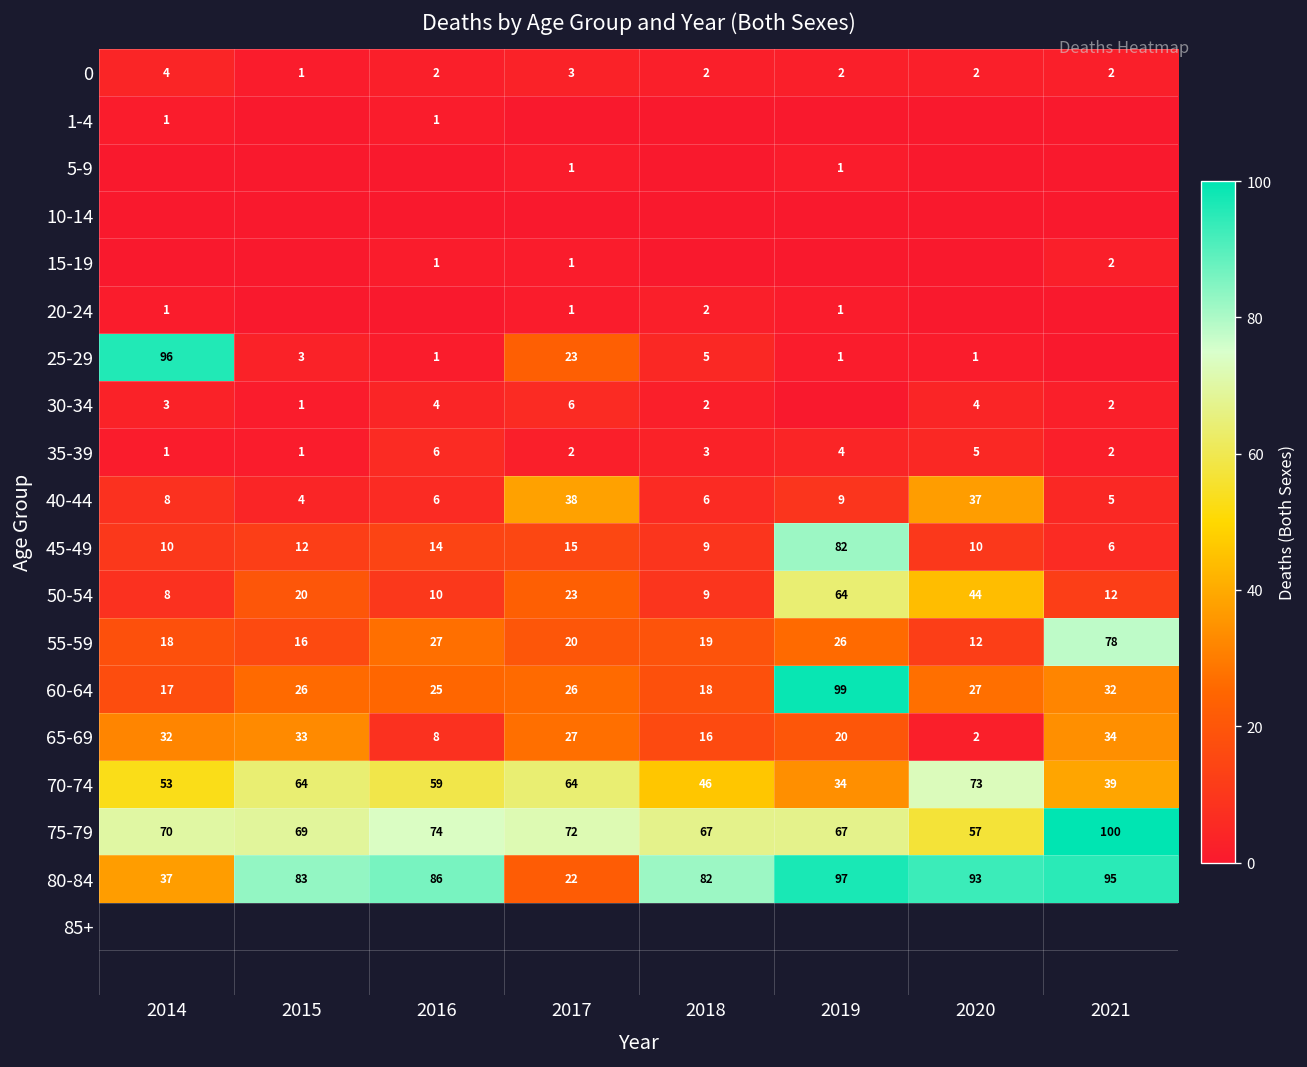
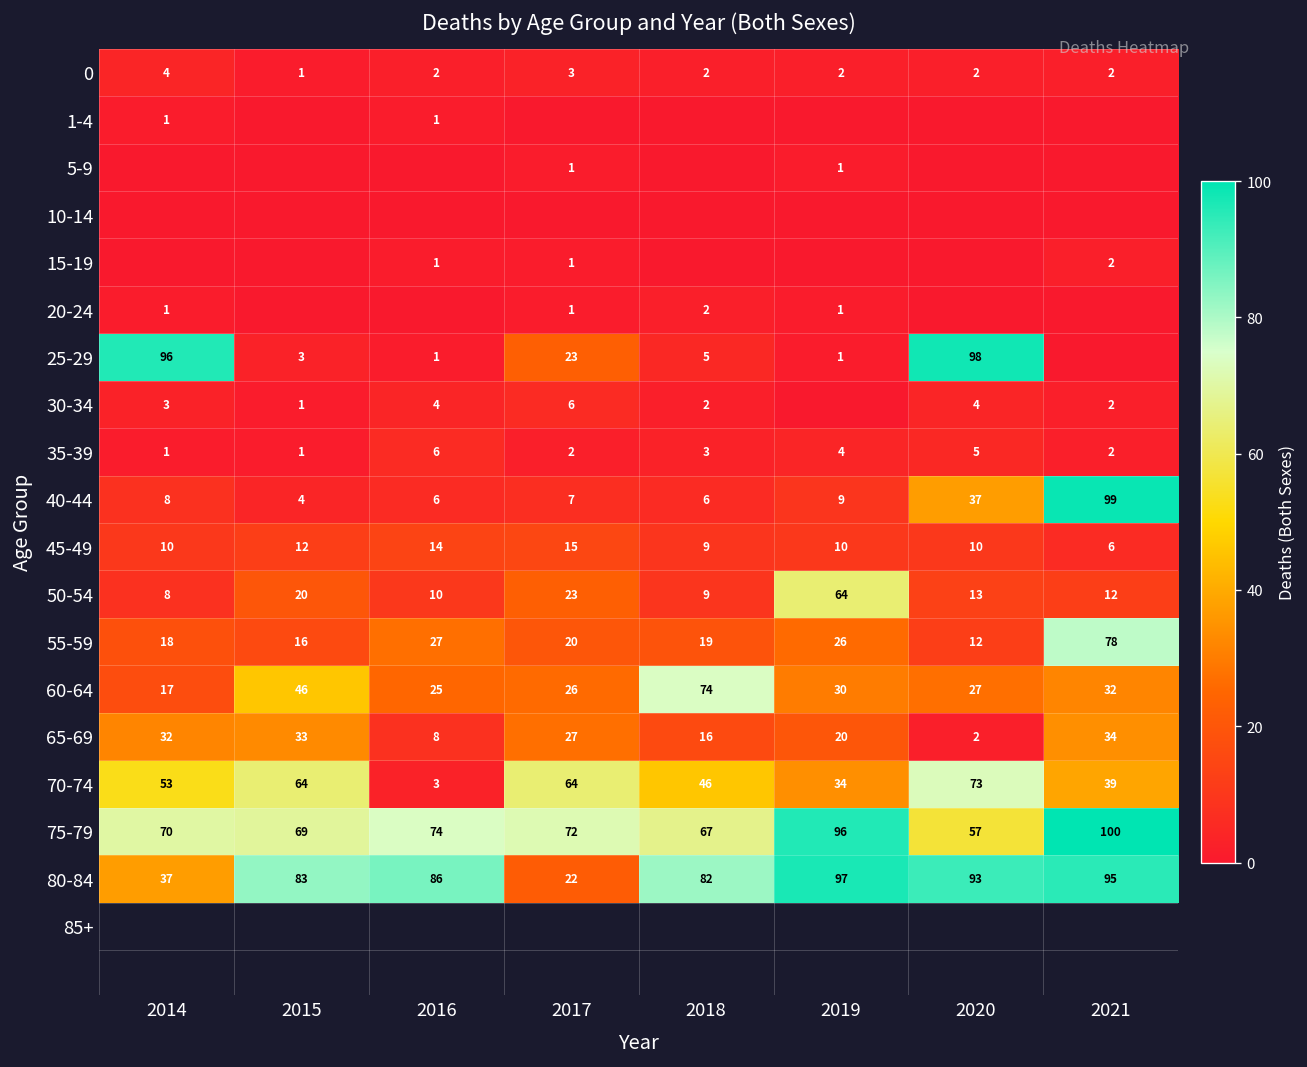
25-29, 2020: 1 -> 98
40-44, 2017: 38 -> 7
40-44, 2021: 5 -> 99
45-49, 2019: 82 -> 10
50-54, 2020: 44 -> 13
60-64, 2015: 26 -> 46
60-64, 2018: 18 -> 74
60-64, 2019: 99 -> 30
70-74, 2016: 59 -> 3
75-79, 2019: 67 -> 96
